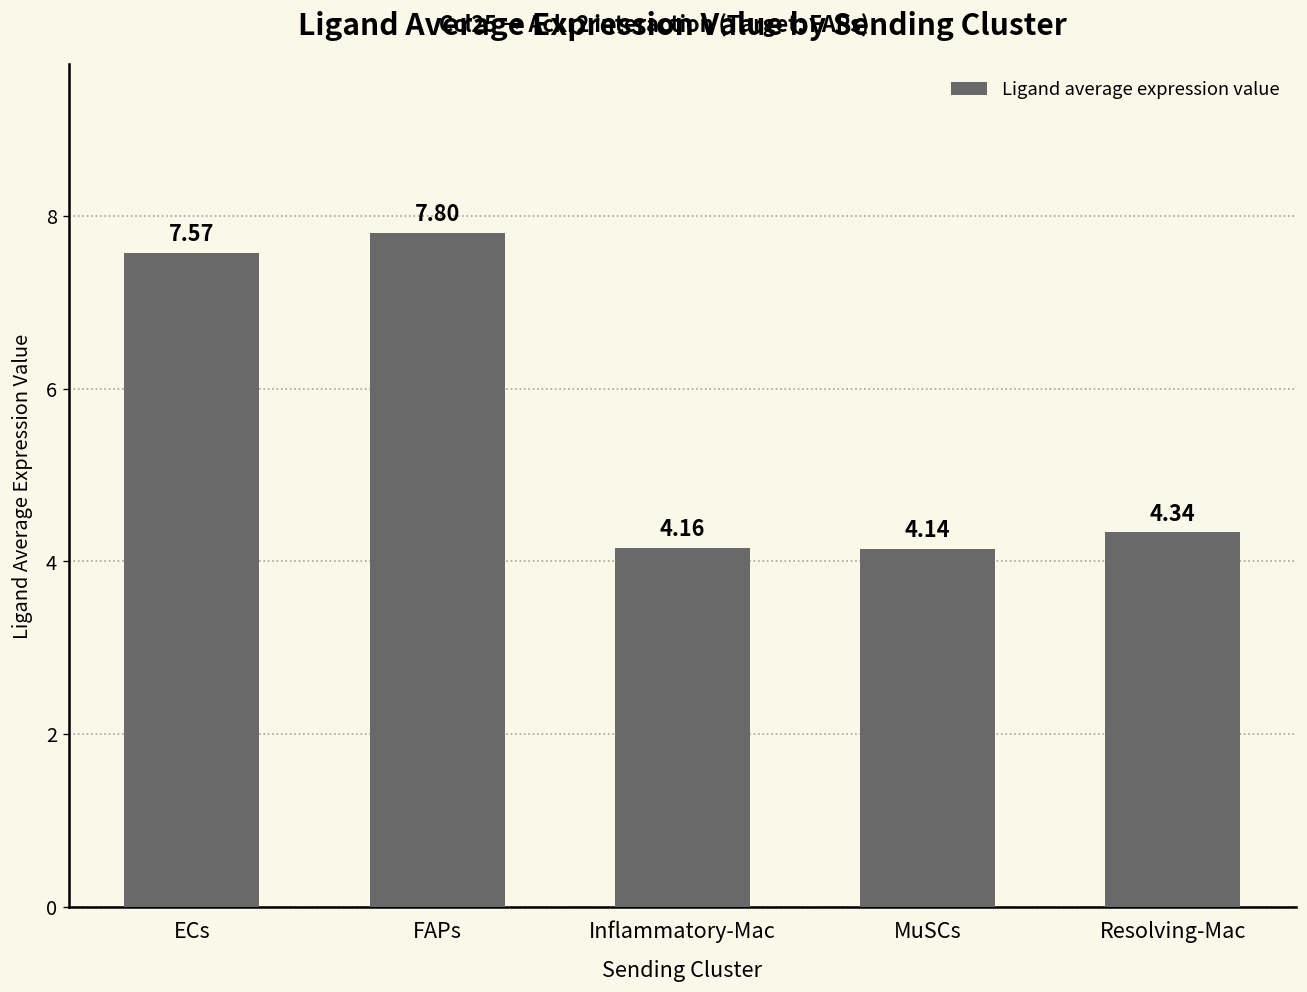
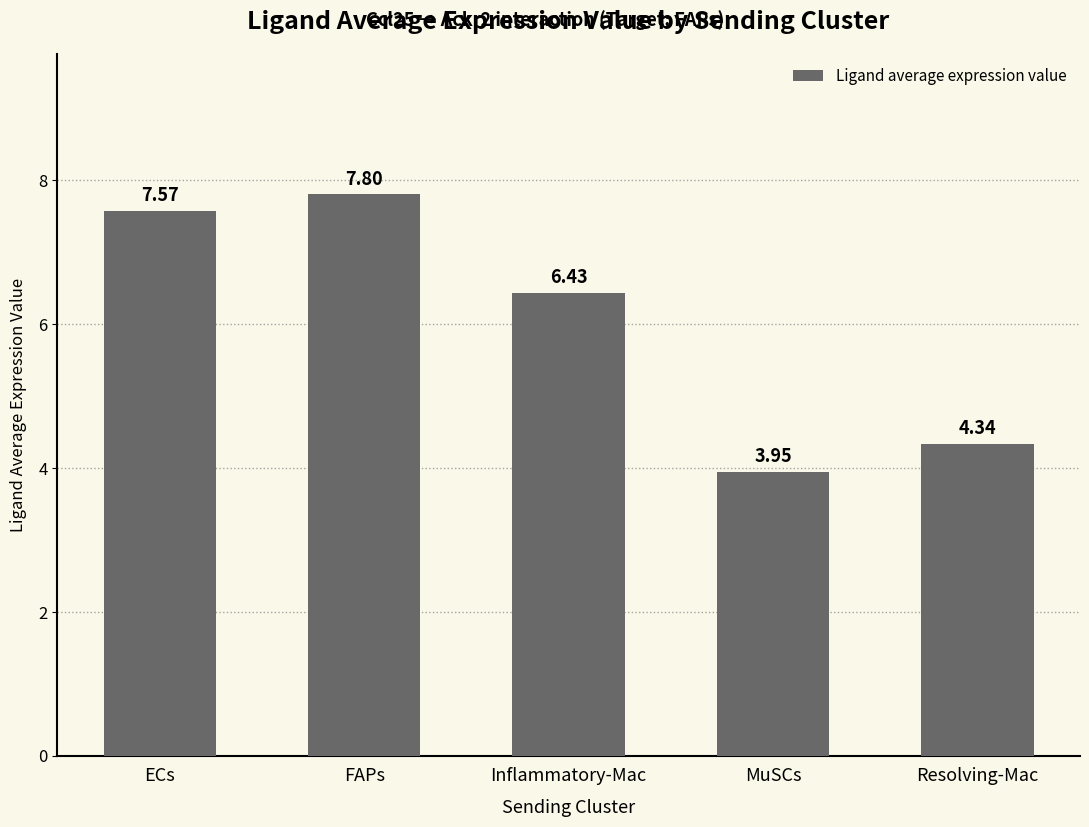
Inflammatory-Mac: 4.16 -> 6.43
MuSCs: 4.14 -> 3.95
